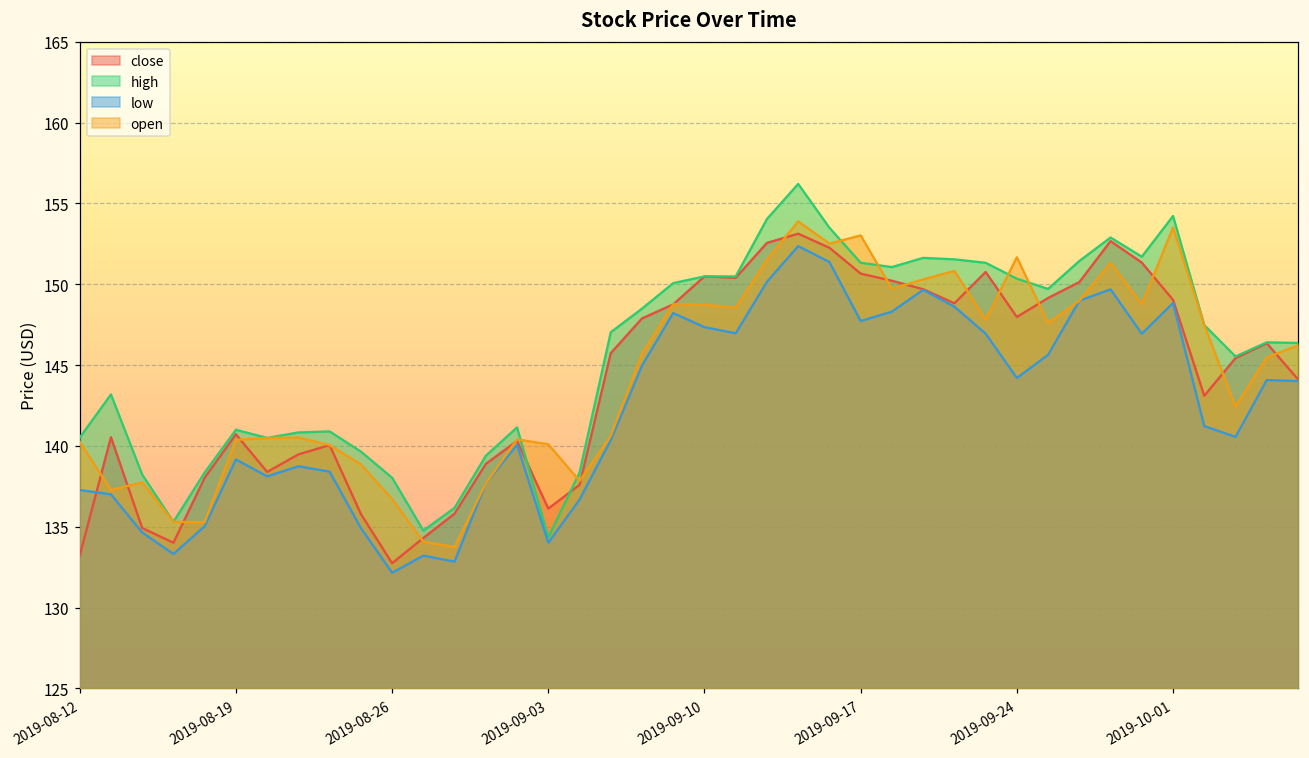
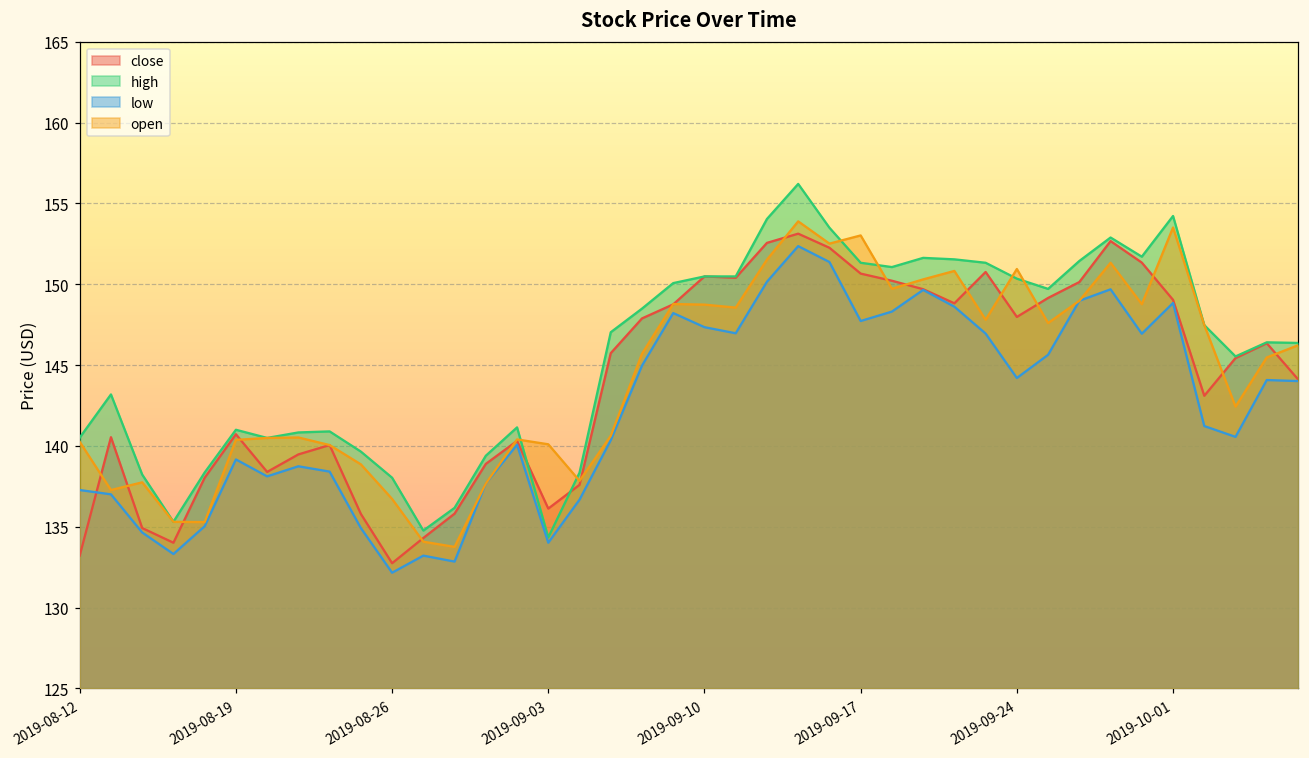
open, 2019-09-24: 151.7 -> 150.9
